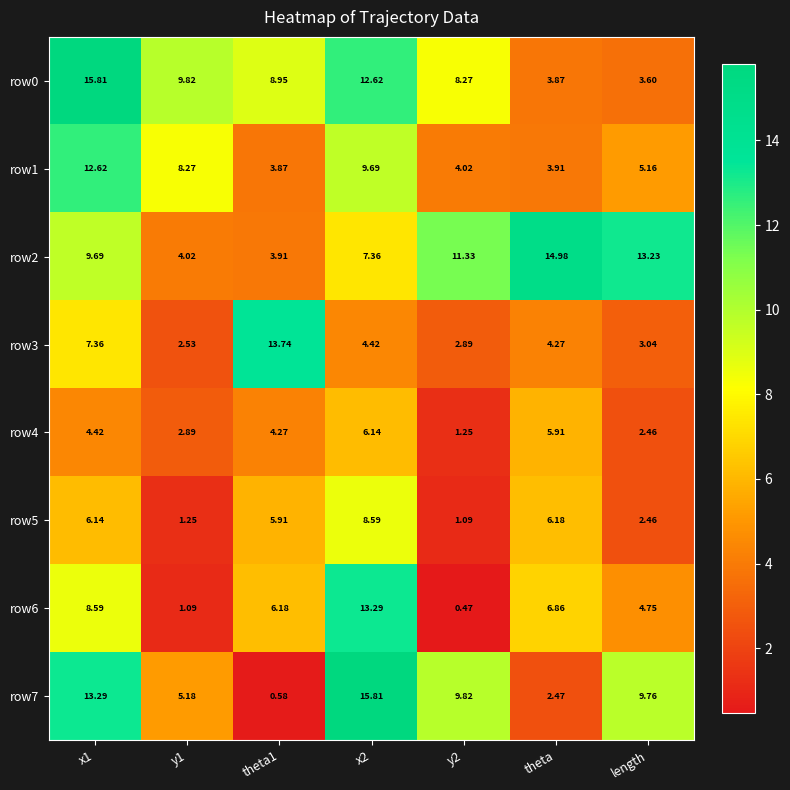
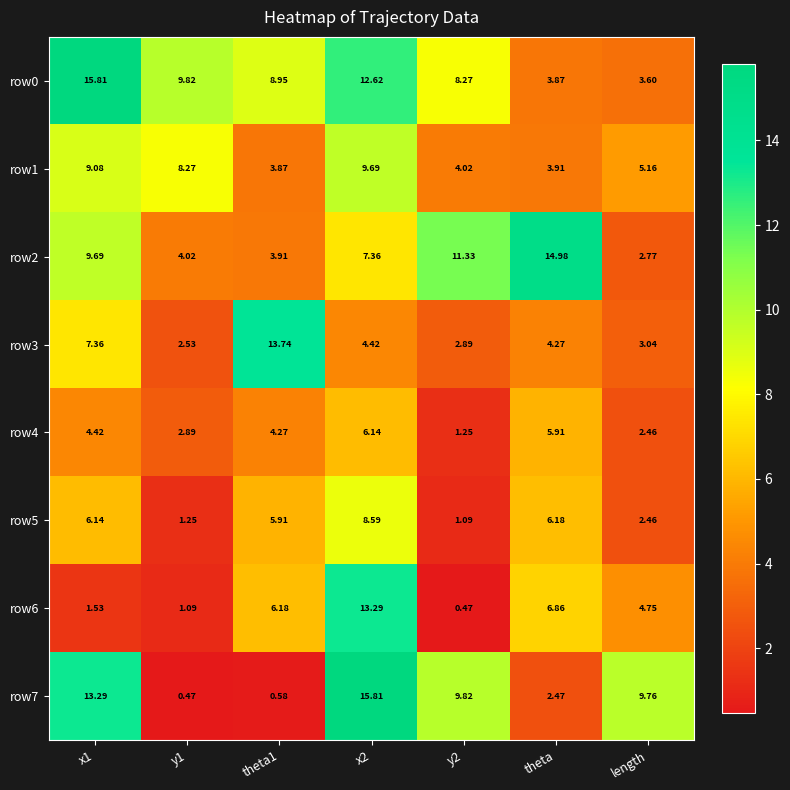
row1, x1: 12.62 -> 9.08
row2, length: 13.23 -> 2.77
row6, x1: 8.59 -> 1.53
row7, y1: 5.18 -> 0.47
